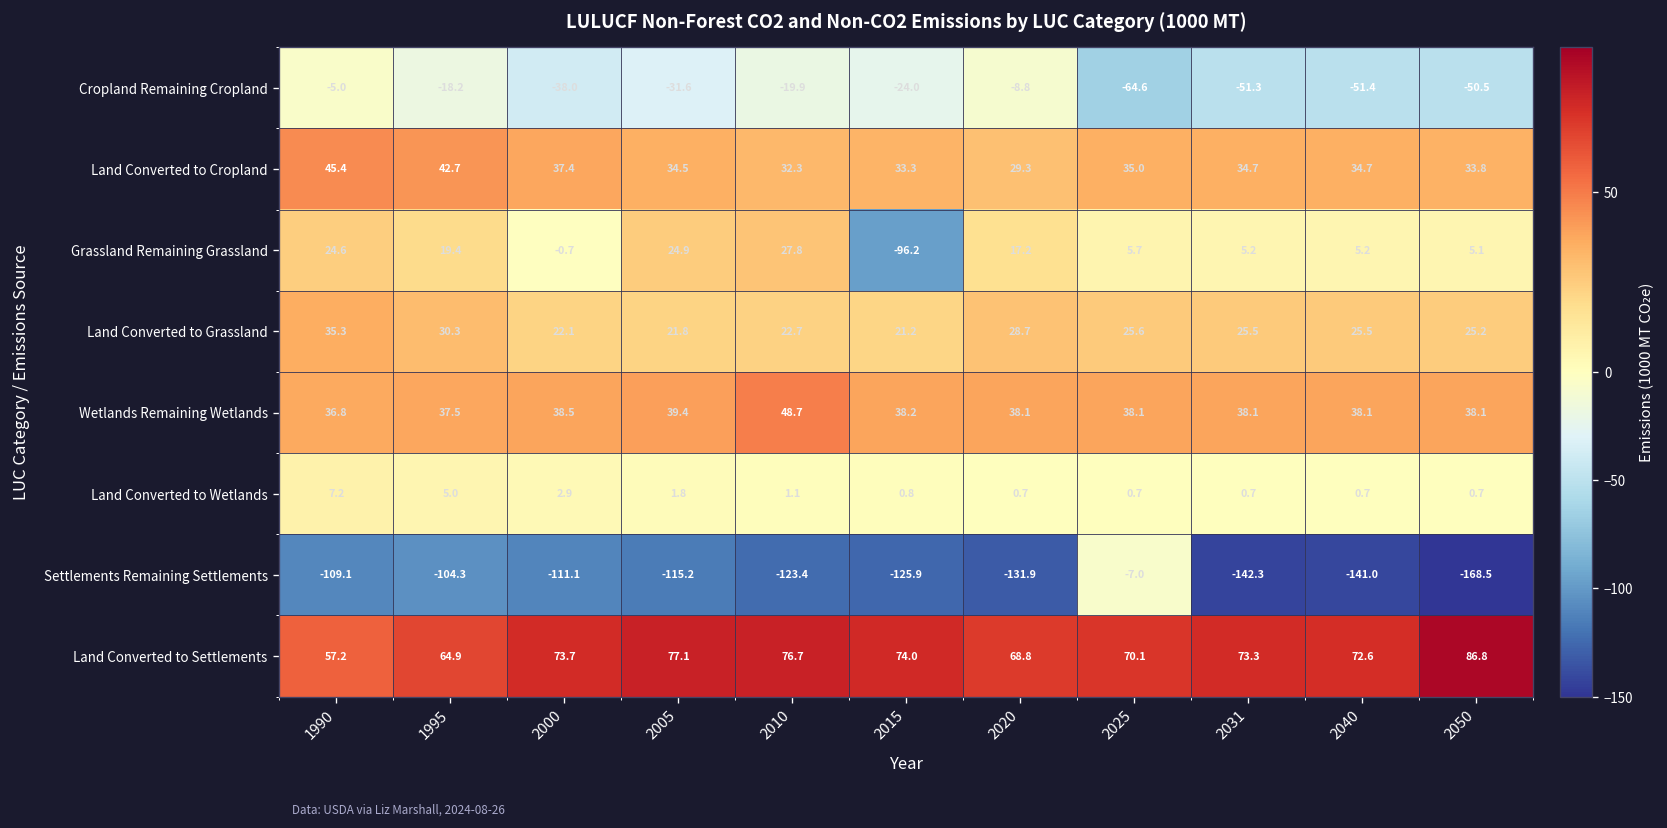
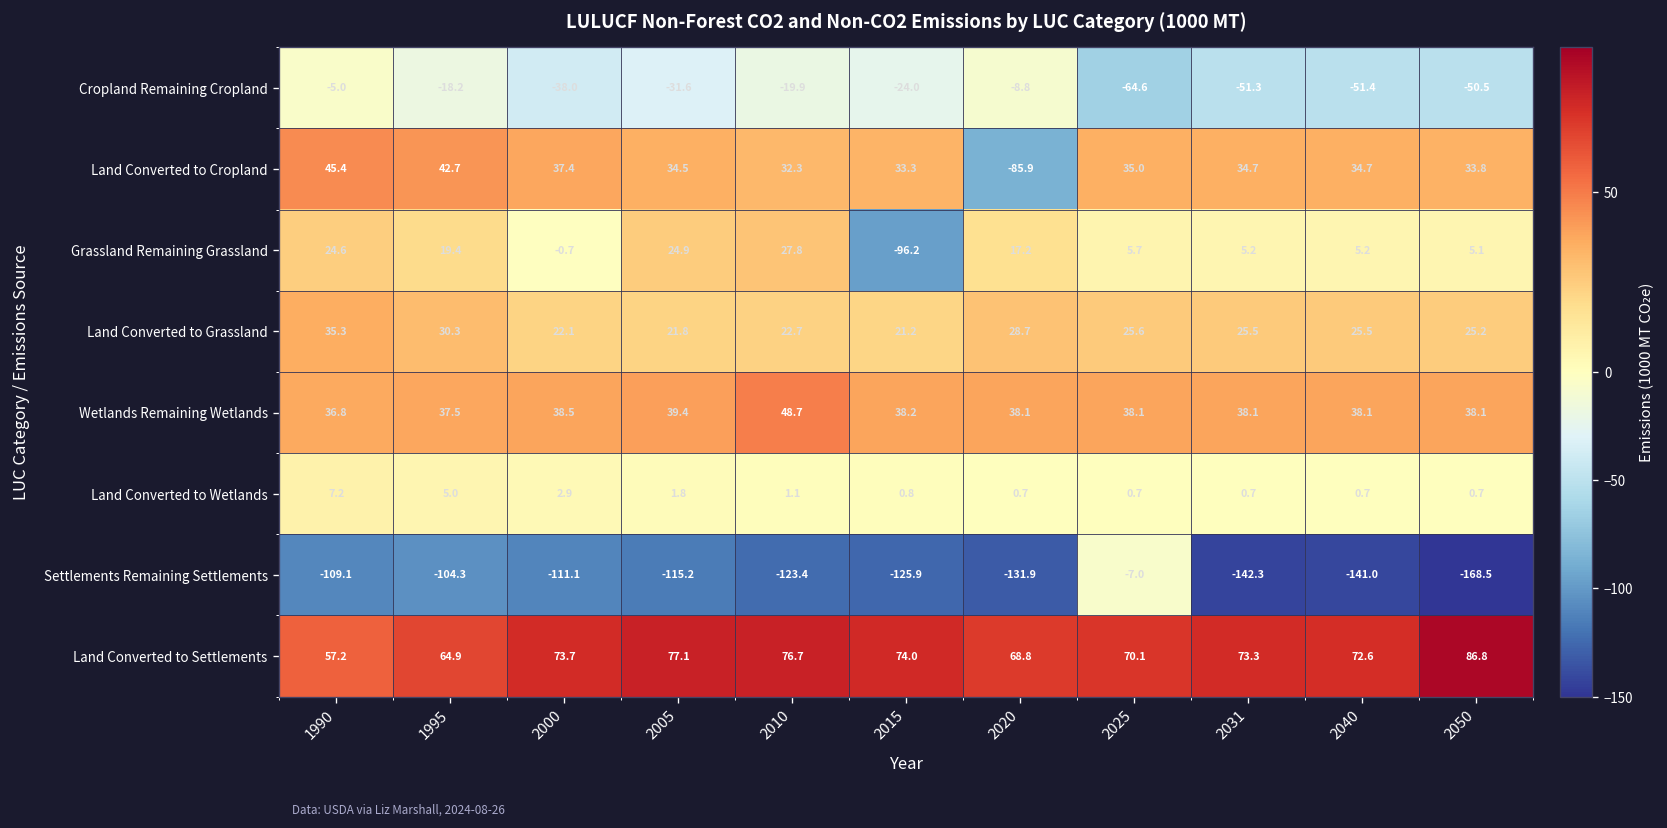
Land Converted to Cropland, 2020: 29.3 -> -85.9
